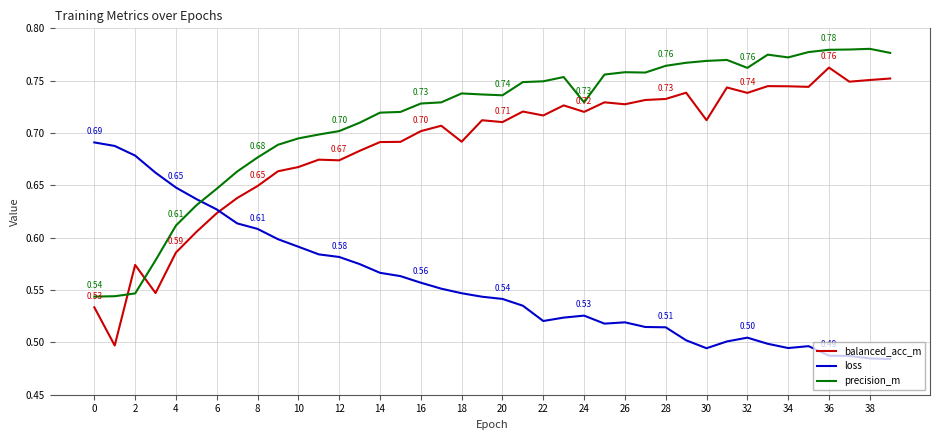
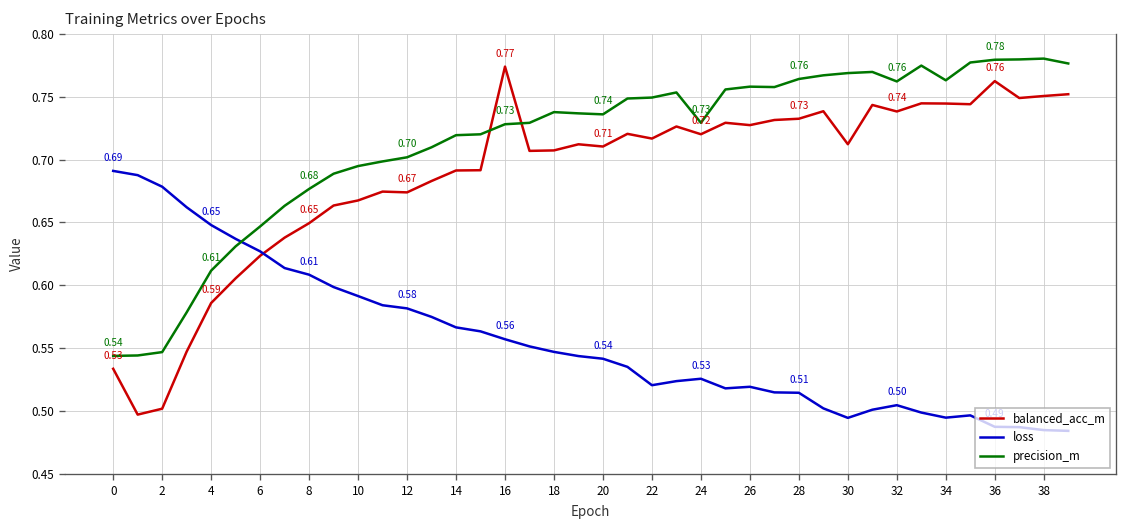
balanced_acc_m, 2: 0.574 -> 0.502
balanced_acc_m, 16: 0.70 -> 0.77
balanced_acc_m, 18: 0.692 -> 0.707
precision_m, 34: 0.772 -> 0.763
